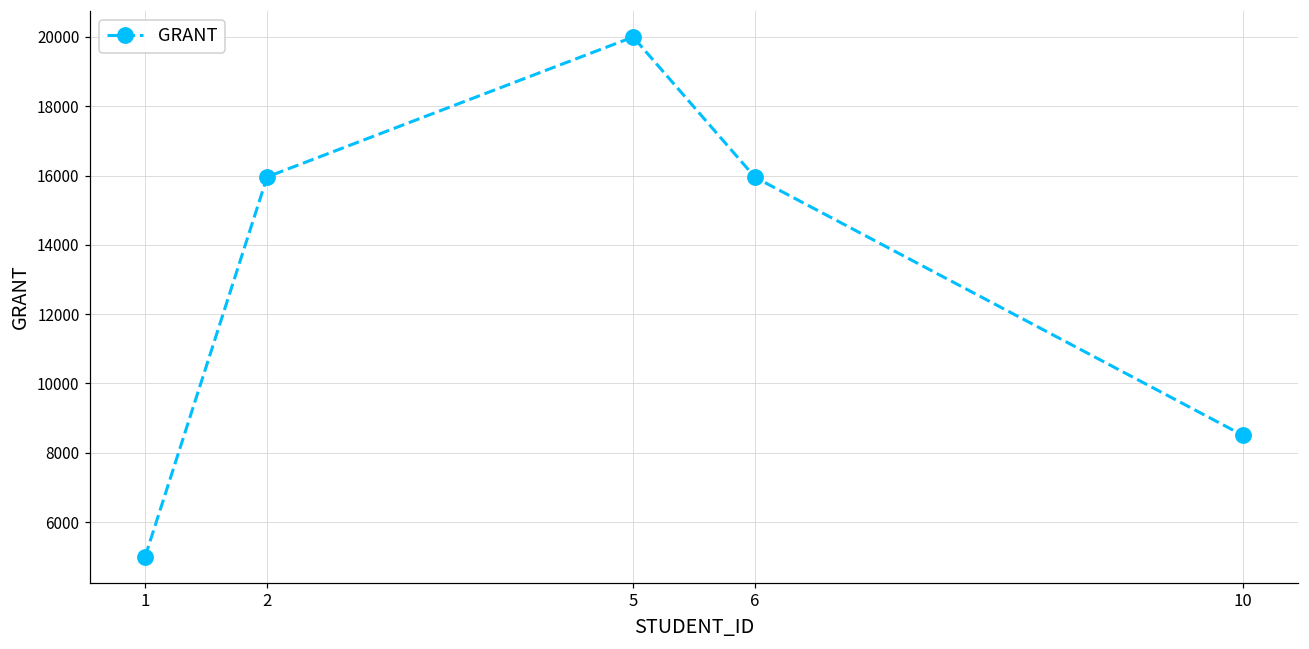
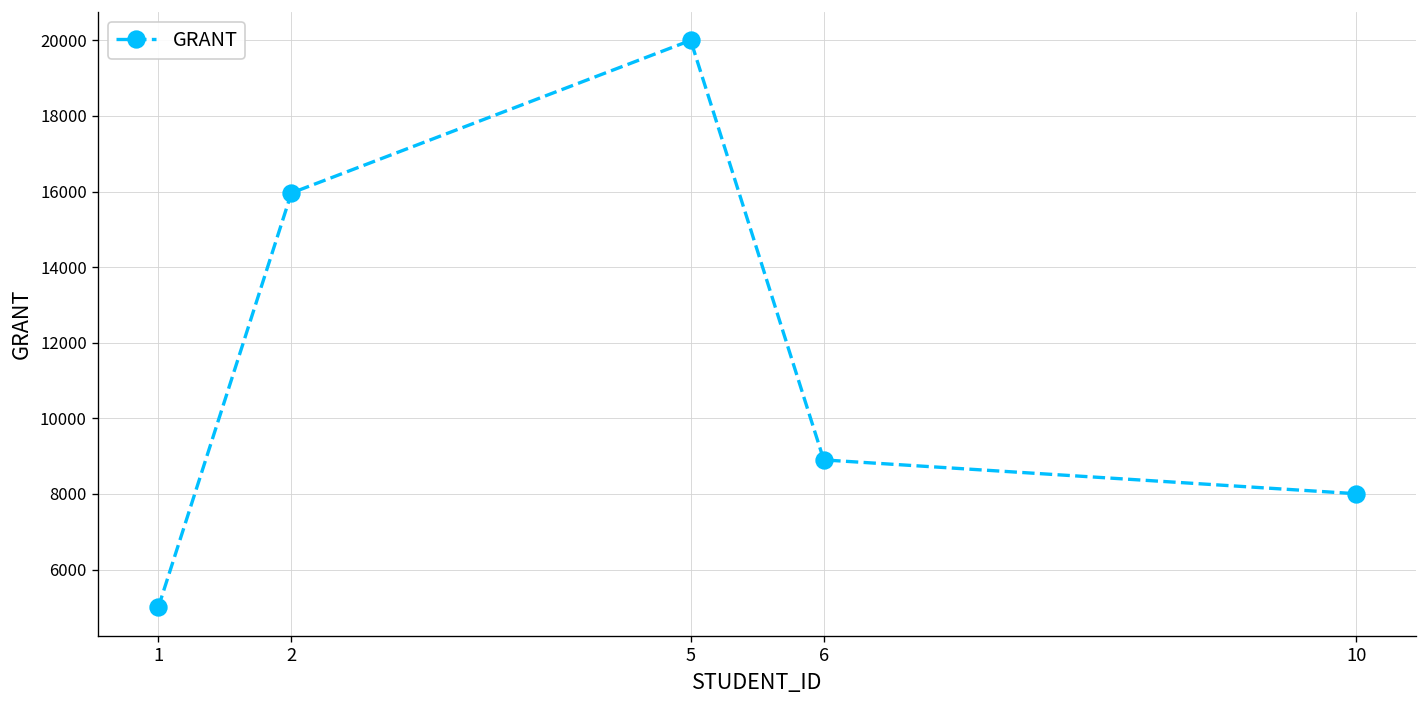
6: 15900 -> 8900
10: 8500 -> 8000
